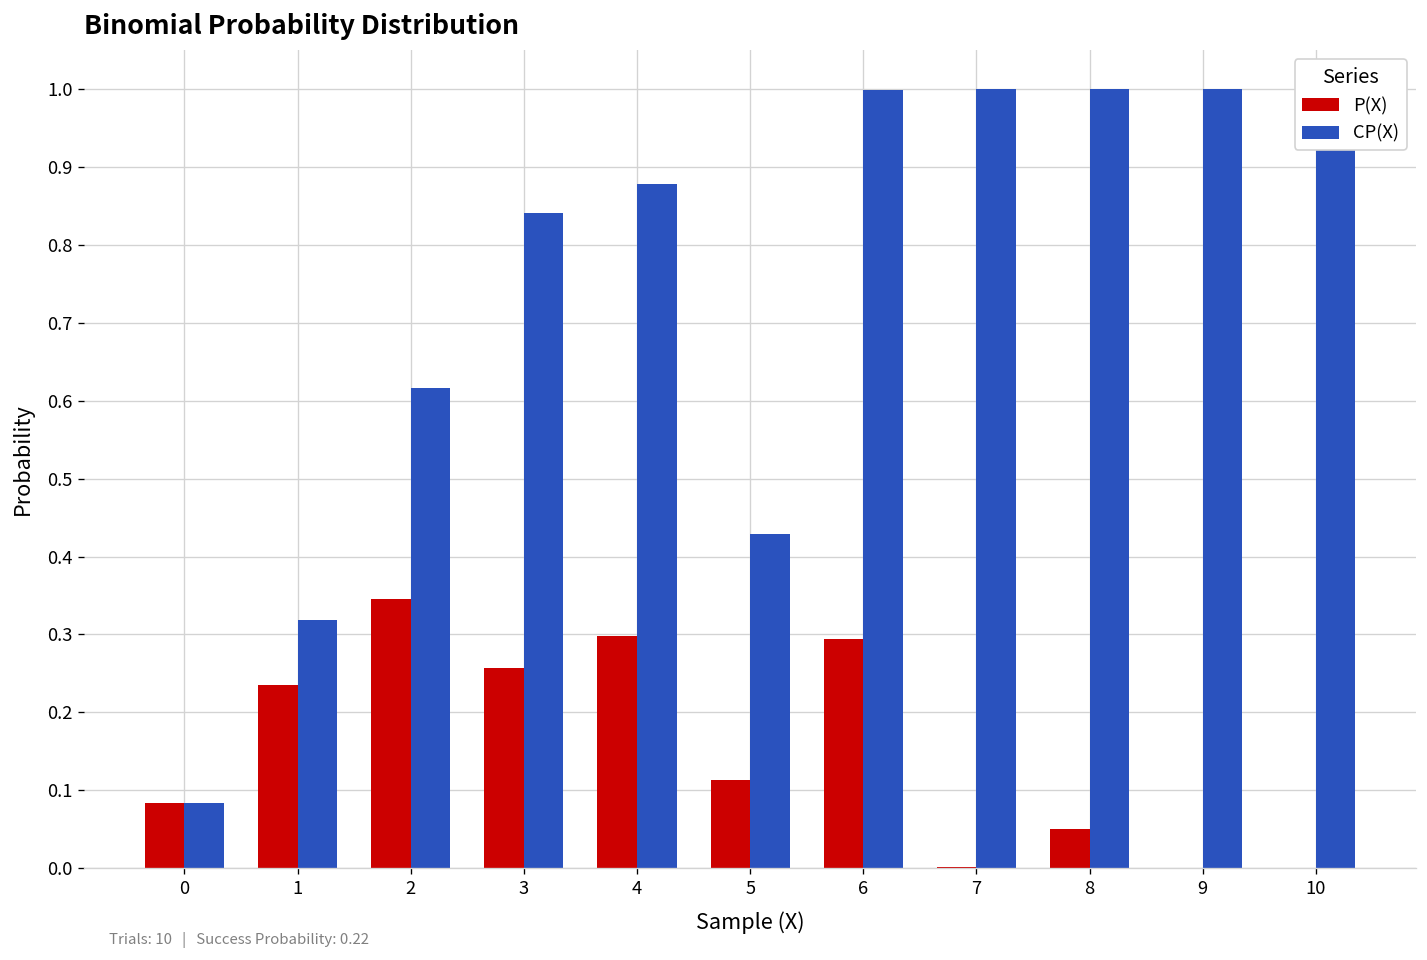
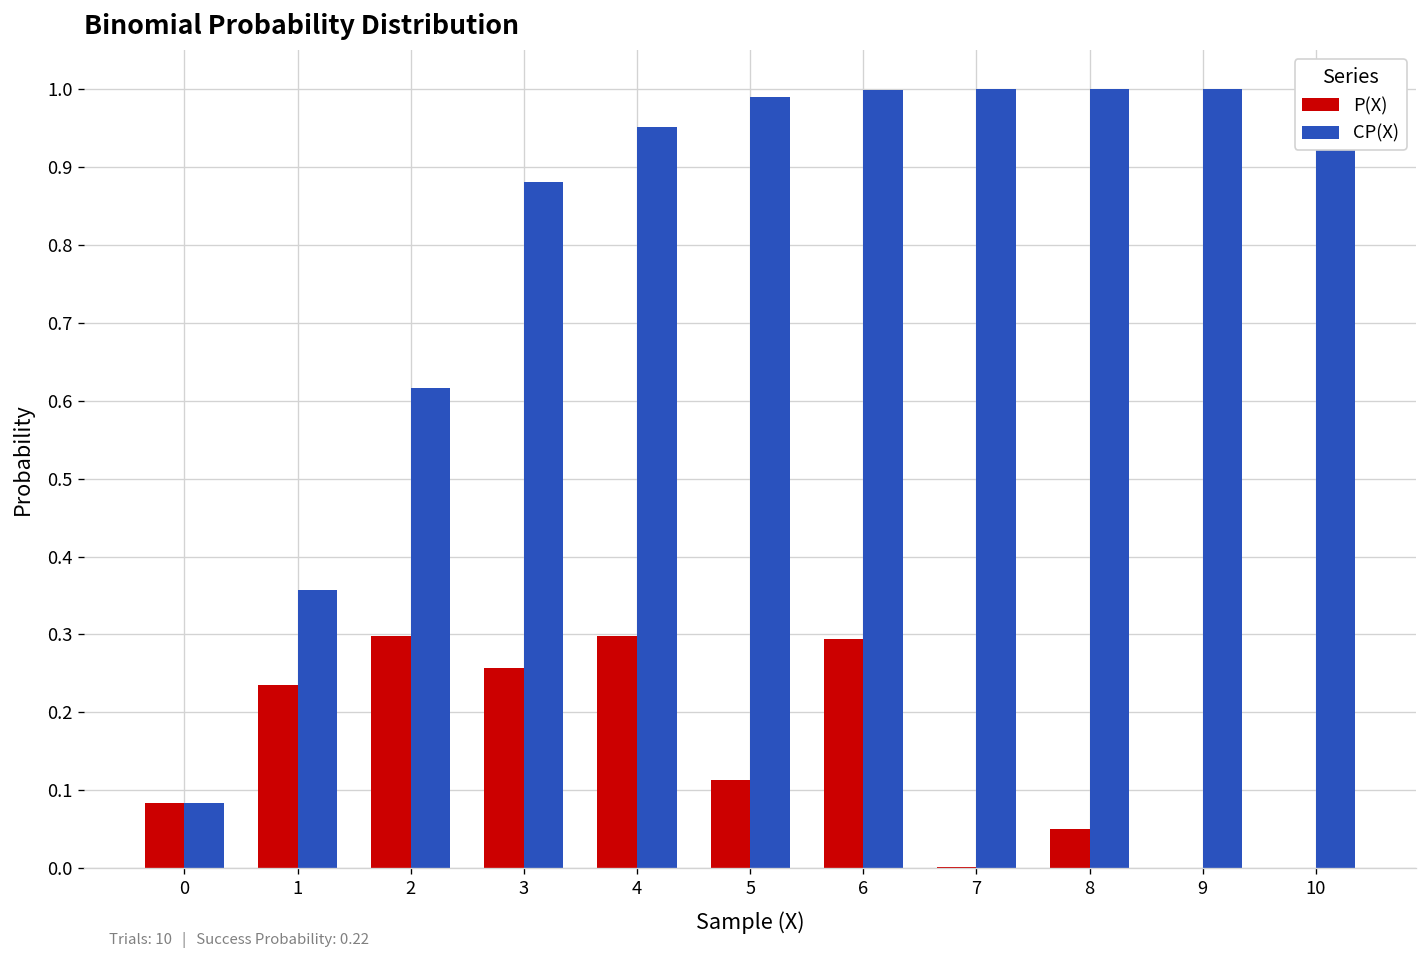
CP(X), 1: 0.32 -> 0.36
P(X), 2: 0.35 -> 0.30
CP(X), 3: 0.84 -> 0.88
CP(X), 4: 0.88 -> 0.95
CP(X), 5: 0.43 -> 0.99
